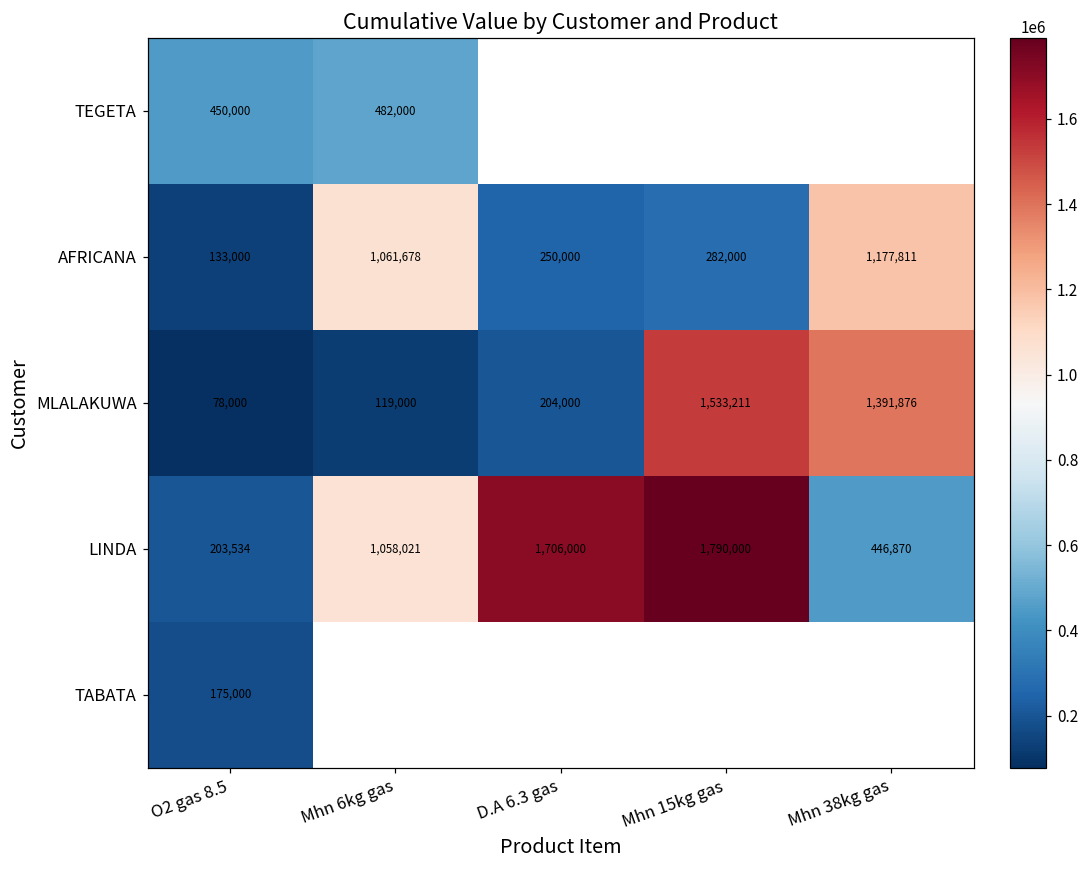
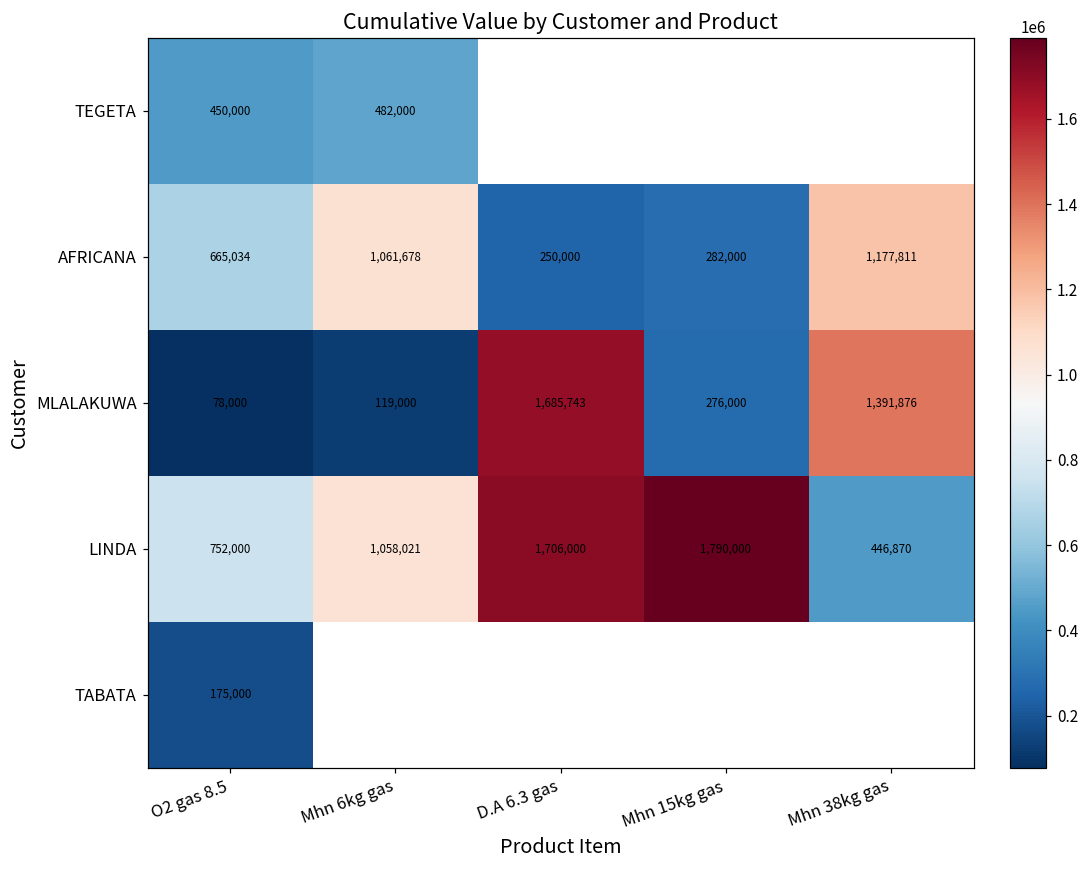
AFRICANA, O2 gas 8.5: 133,000 -> 665,034
MLALAKUWA, D.A 6.3 gas: 204,000 -> 1,685,743
MLALAKUWA, Mhn 15kg gas: 1,533,211 -> 276,000
LINDA, O2 gas 8.5: 203,534 -> 752,000
